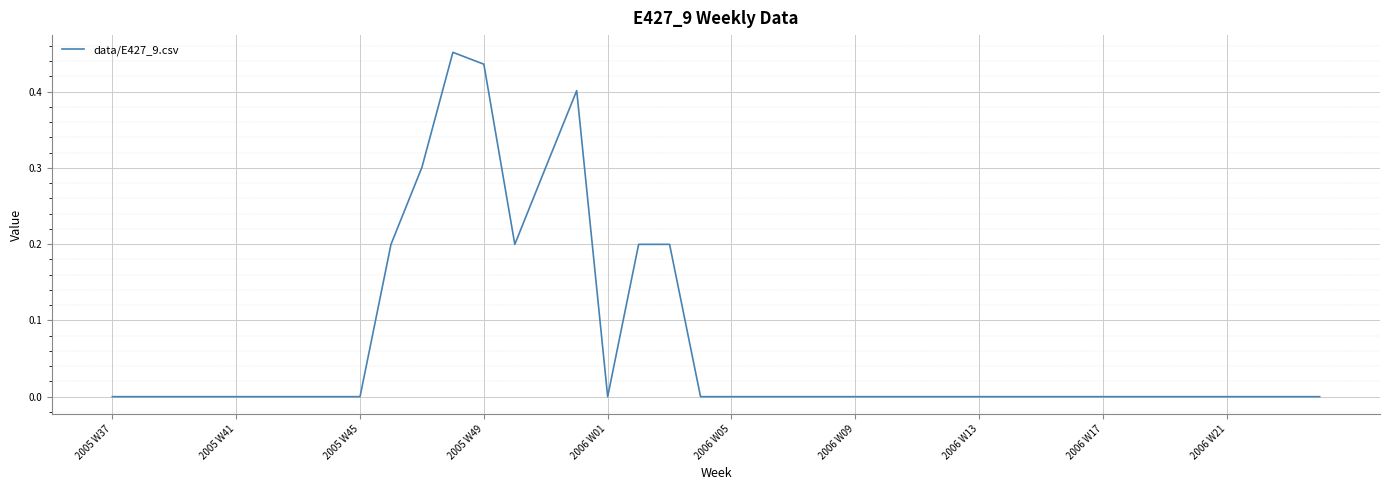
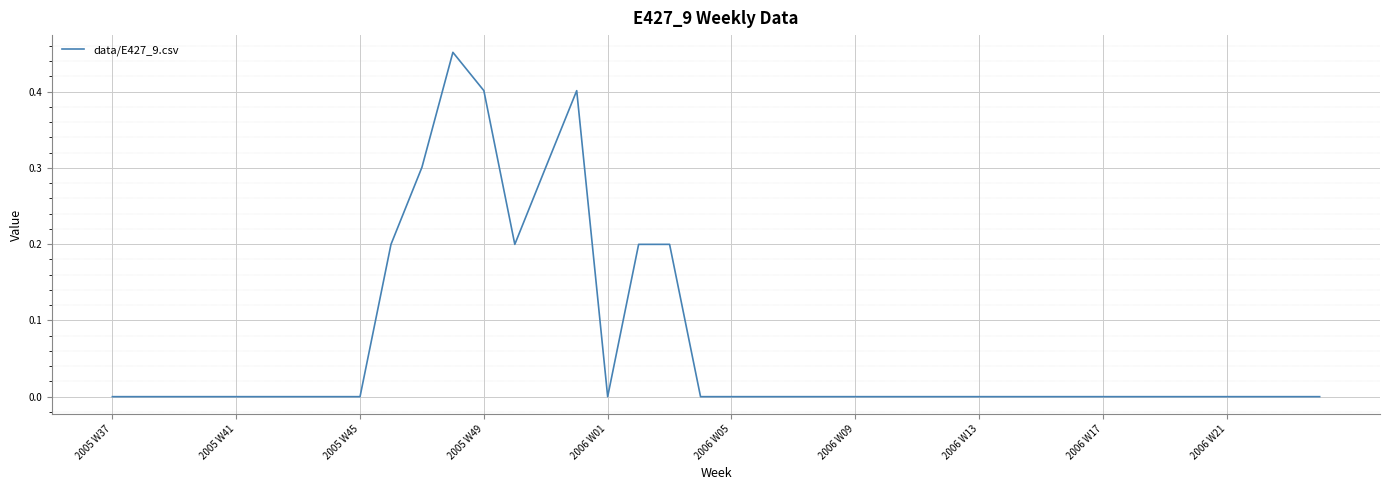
2005 W49: 0.44 -> 0.40
